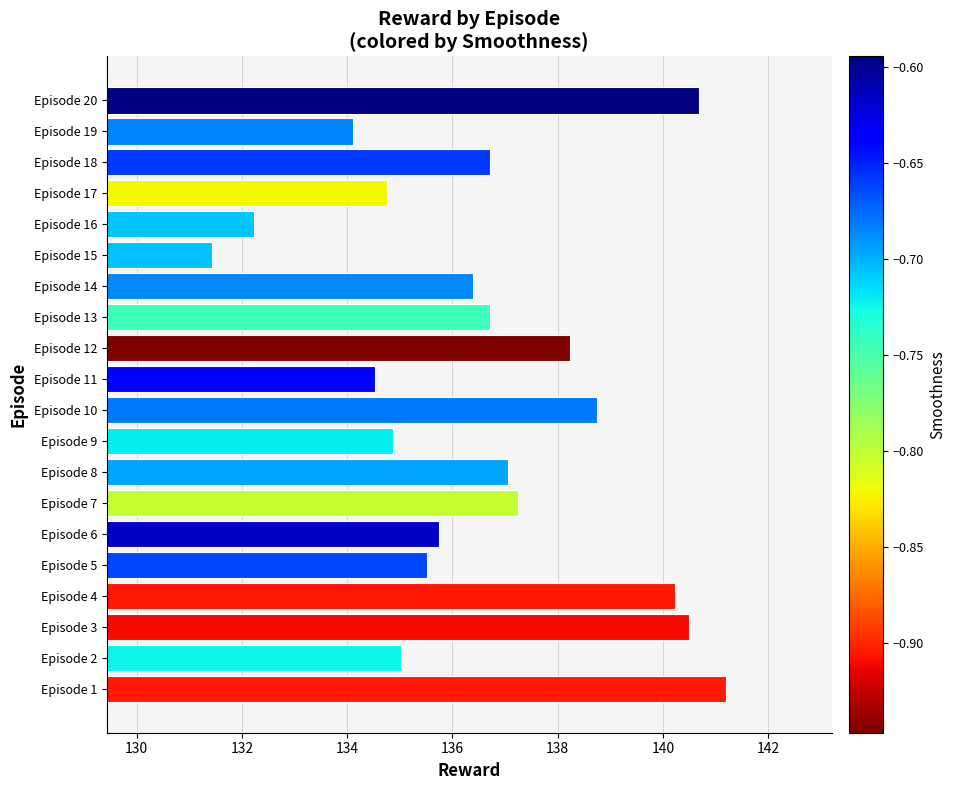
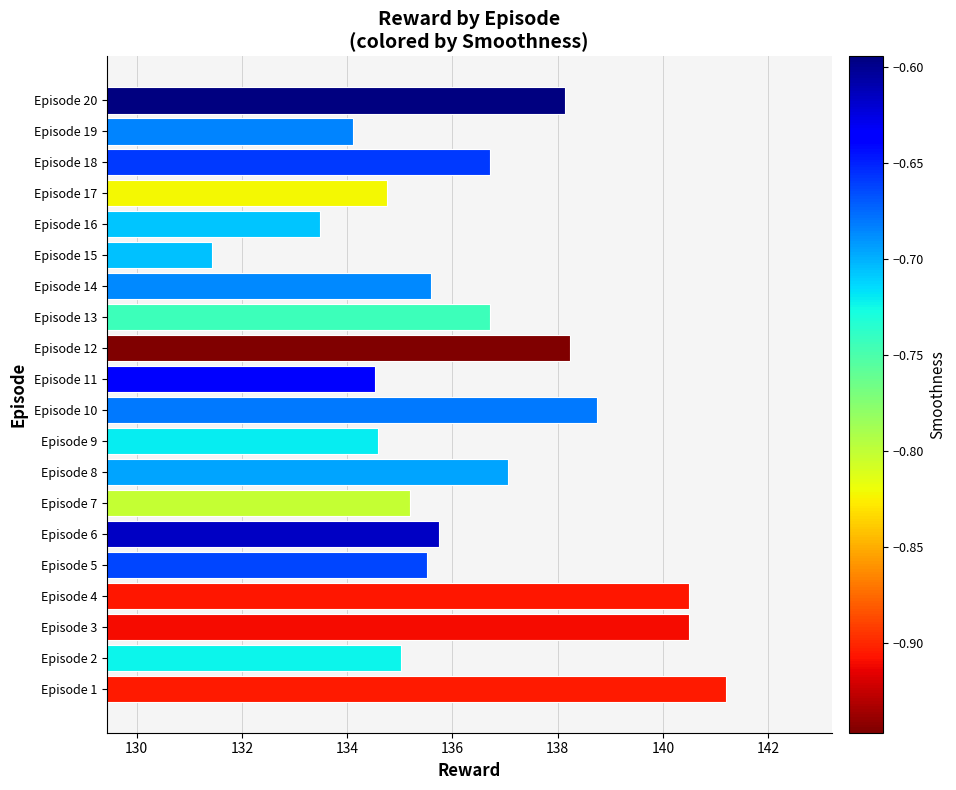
Episode 20: 140.7 -> 138.1
Episode 16: 132.2 -> 133.5
Episode 14: 136.4 -> 135.6
Episode 9: 134.9 -> 134.6
Episode 7: 137.3 -> 135.2
Episode 4: 140.2 -> 140.5
